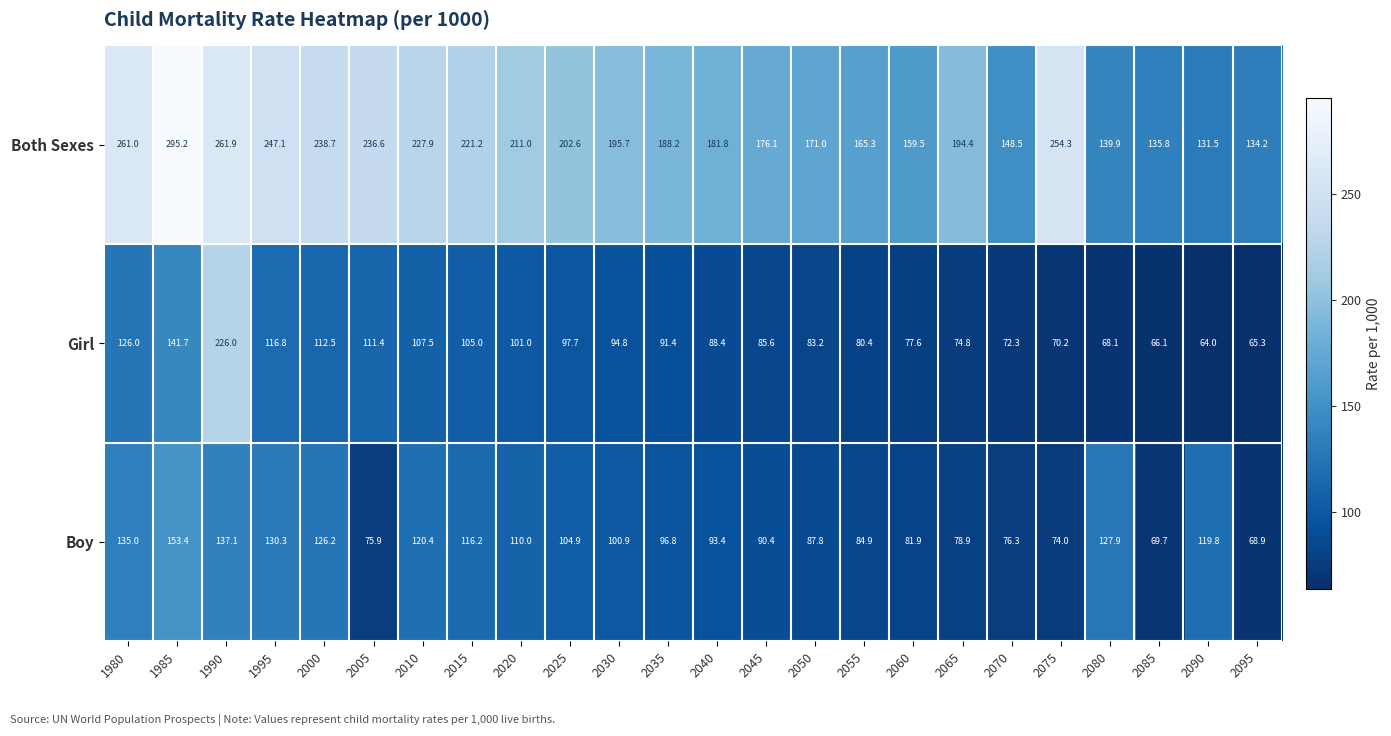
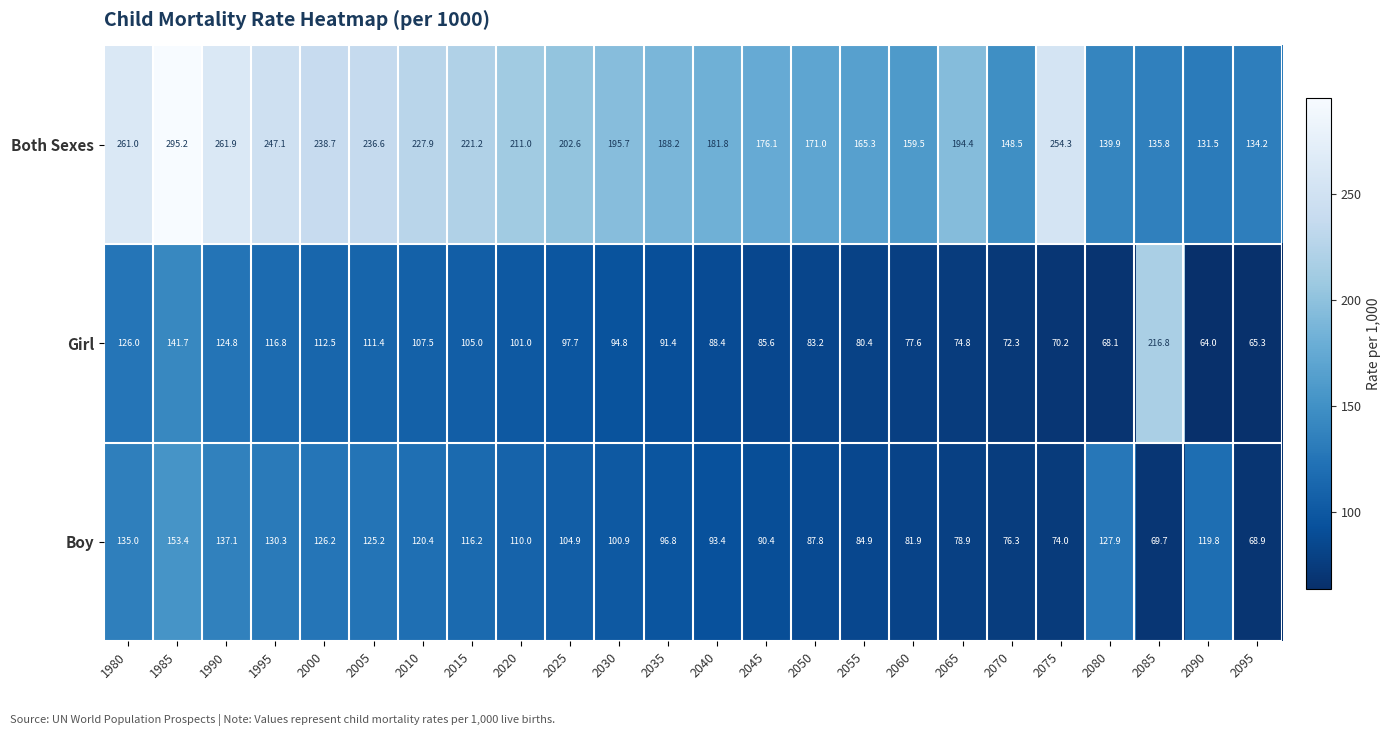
Girl, 1990: 226.0 -> 124.8
Girl, 2085: 66.1 -> 216.8
Boy, 2005: 75.9 -> 125.2
